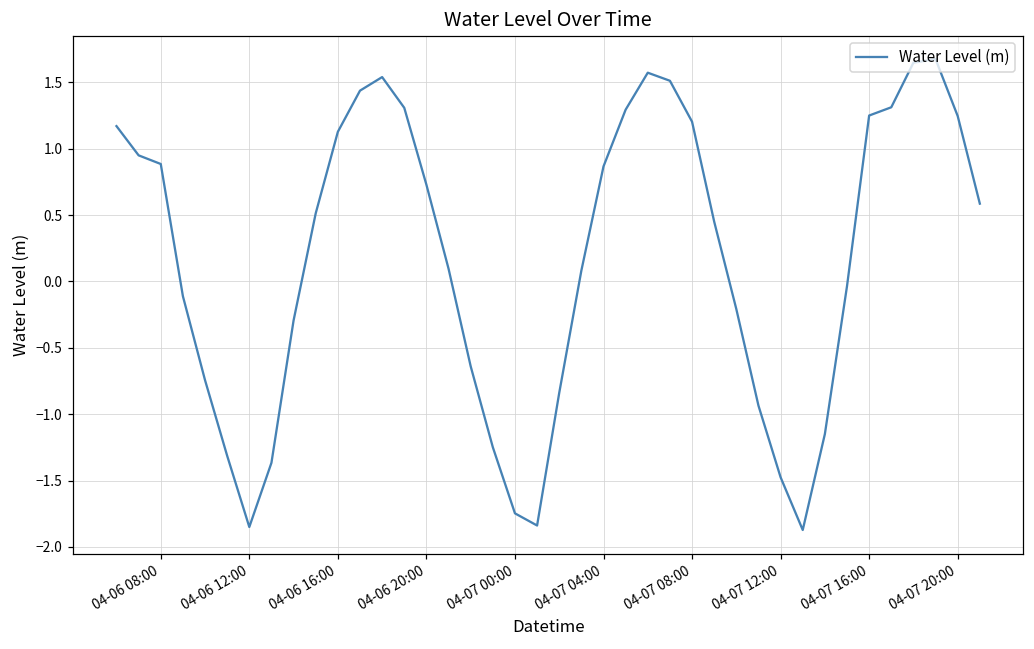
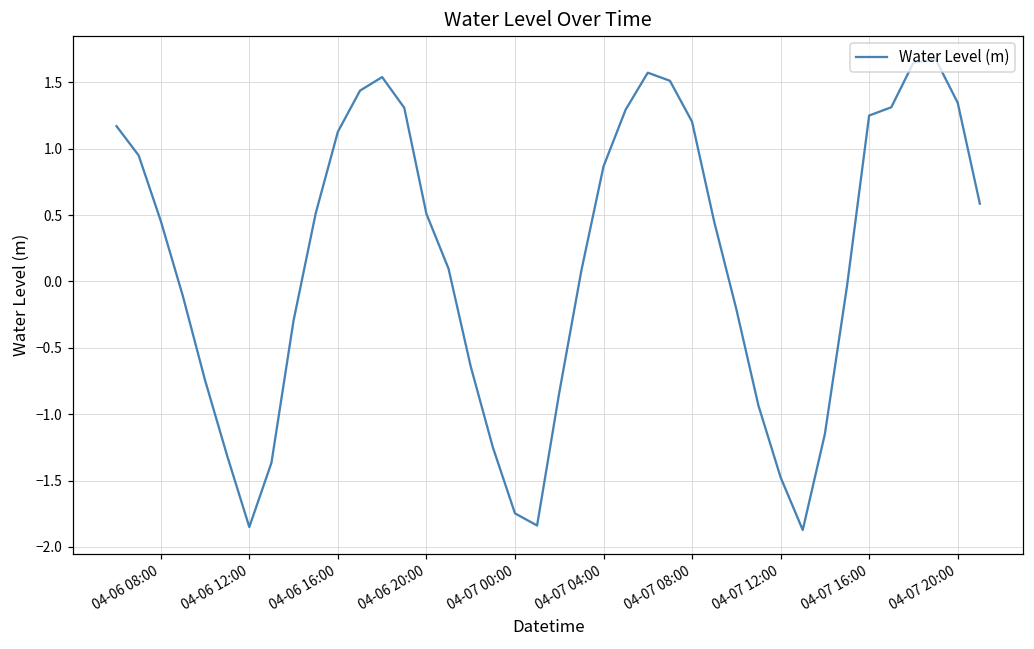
04-06 08:00: 0.88 -> 0.46
04-06 20:00: 0.73 -> 0.51
04-07 20:00: 1.25 -> 1.35
